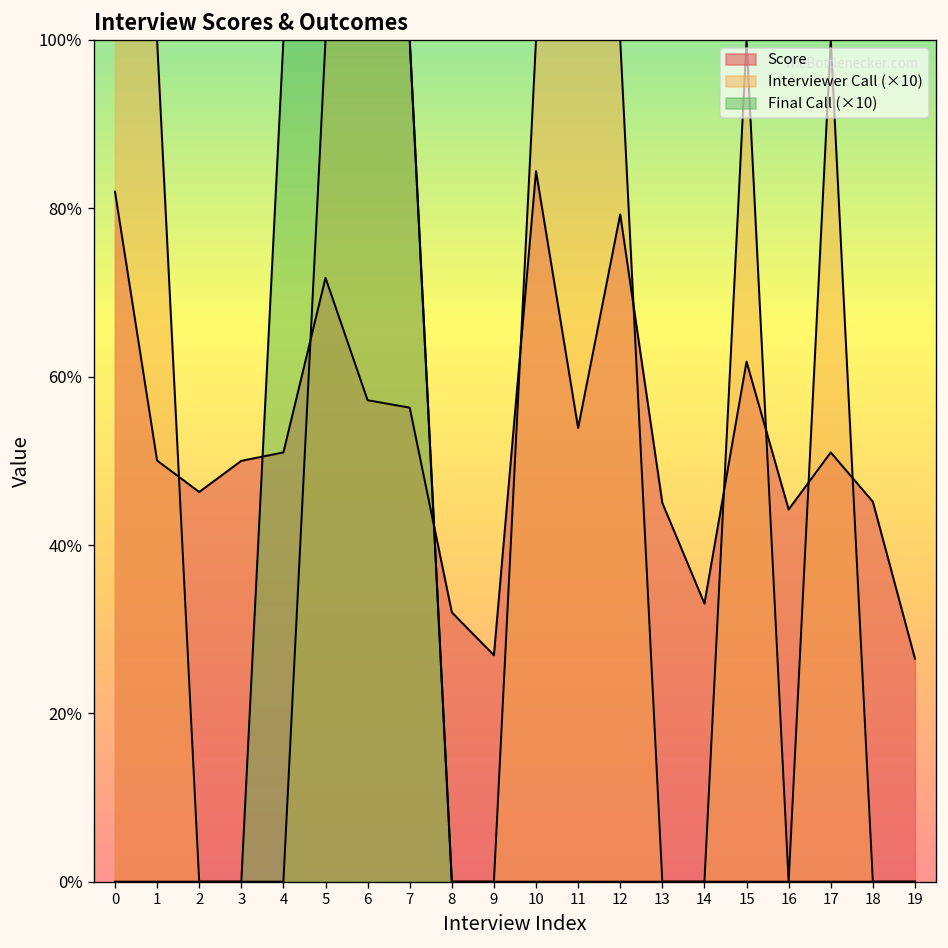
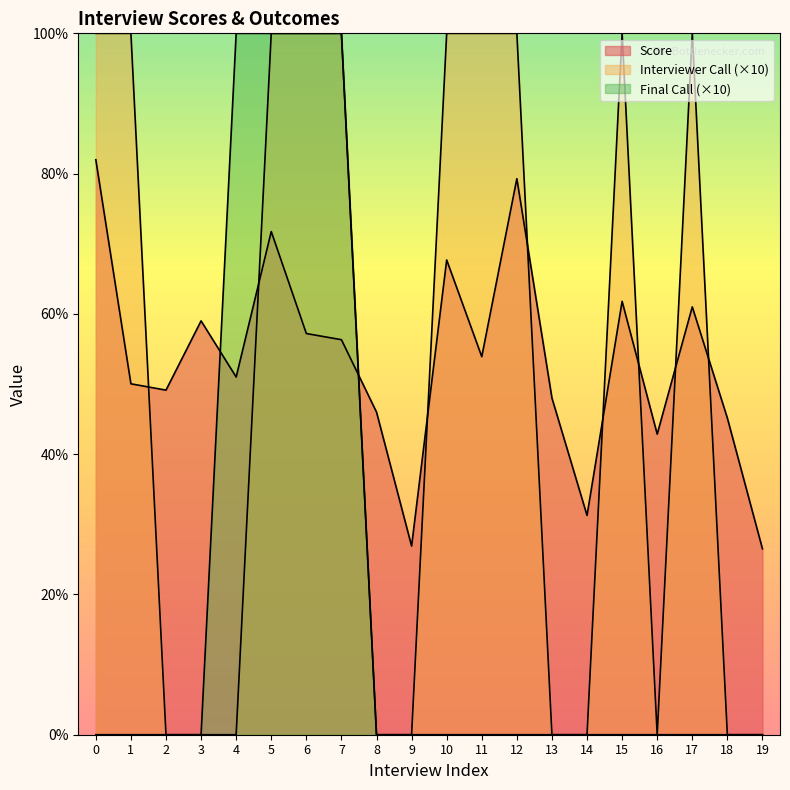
Score, 2: 46% -> 49%
Score, 3: 50% -> 59%
Score, 8: 32% -> 46%
Score, 10: 84% -> 68%
Score, 13: 45% -> 48%
Score, 14: 33% -> 31%
Score, 16: 44% -> 43%
Score, 17: 51% -> 61%
